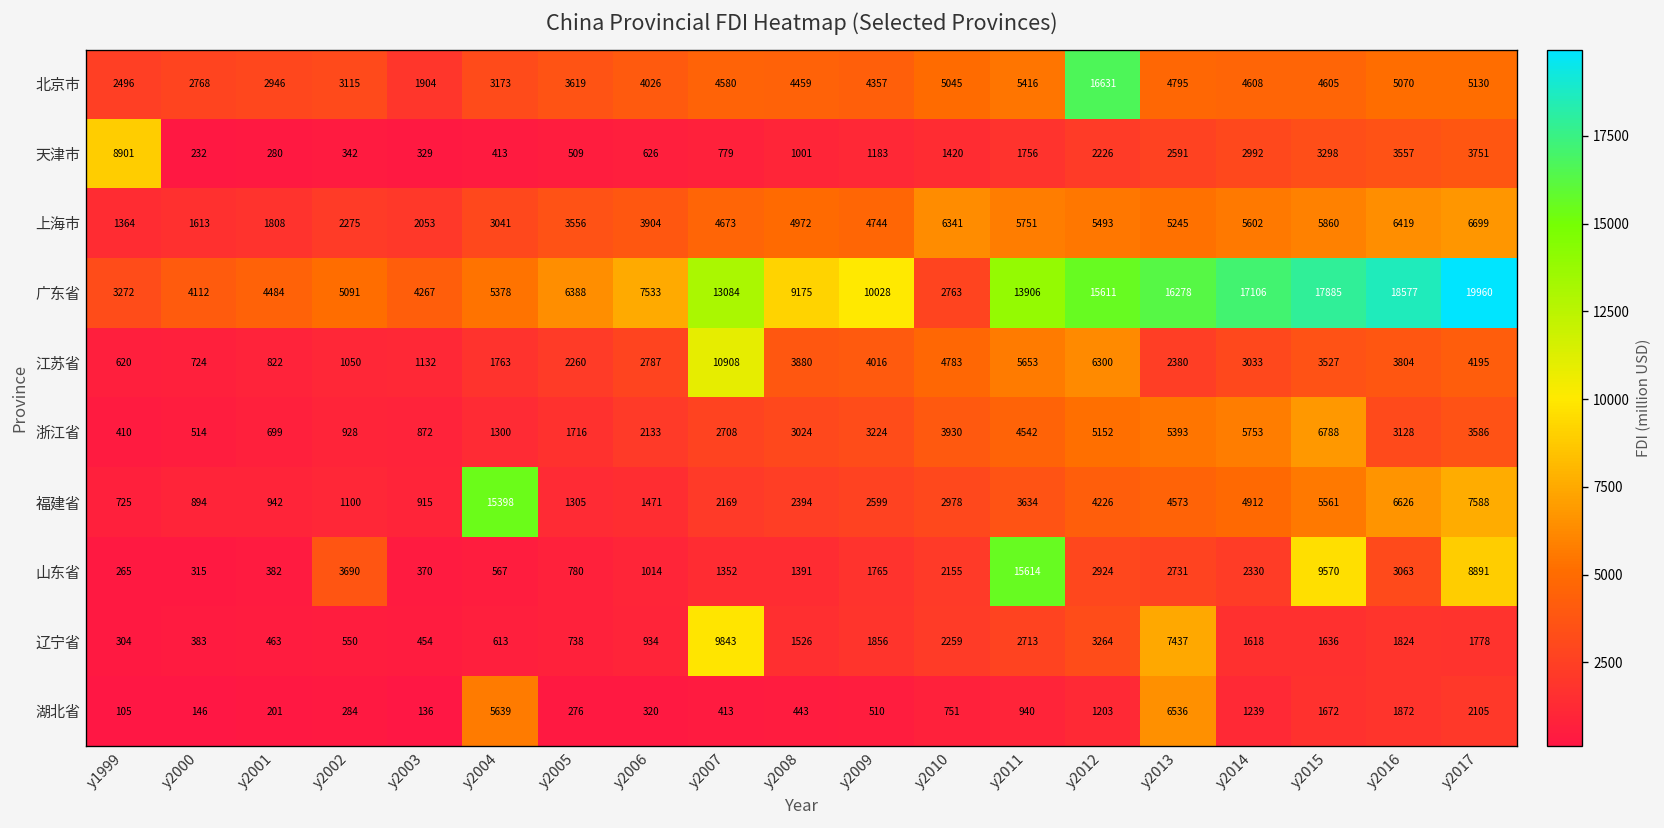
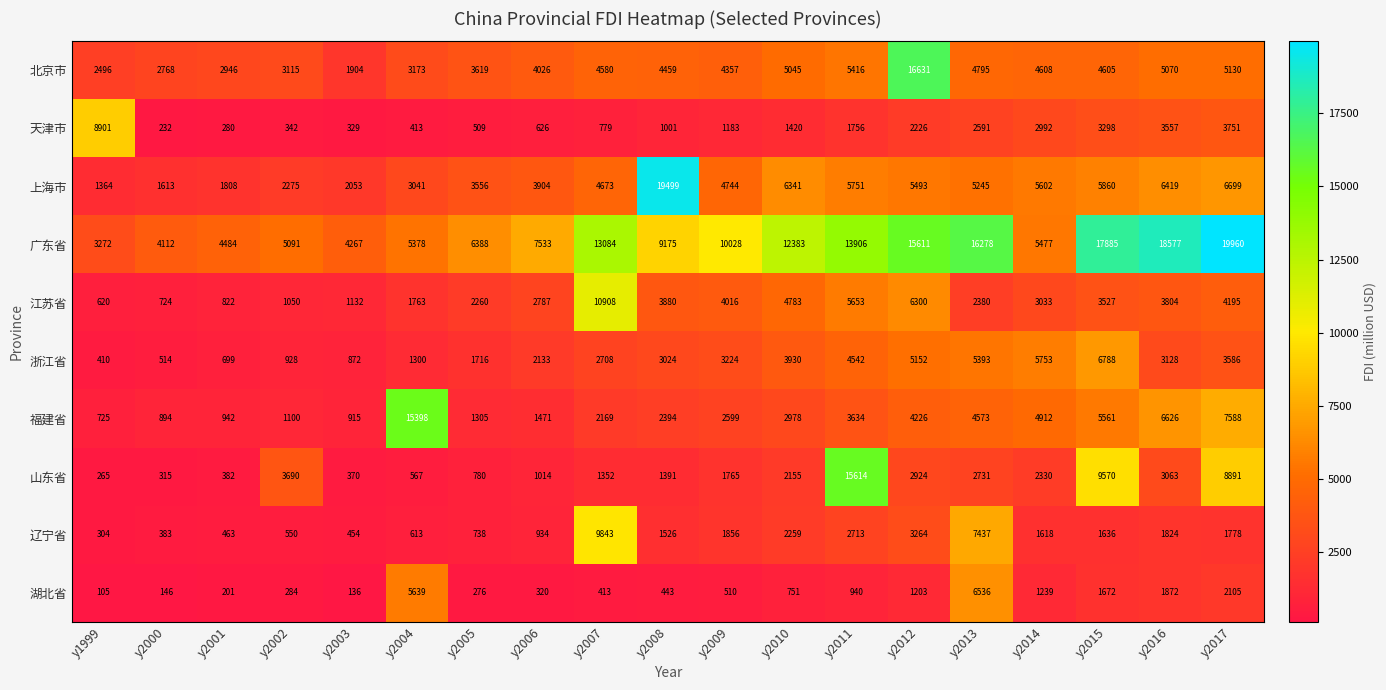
上海市, y2008: 4972 -> 19499
广东省, y2010: 2763 -> 12383
广东省, y2014: 17106 -> 5477
